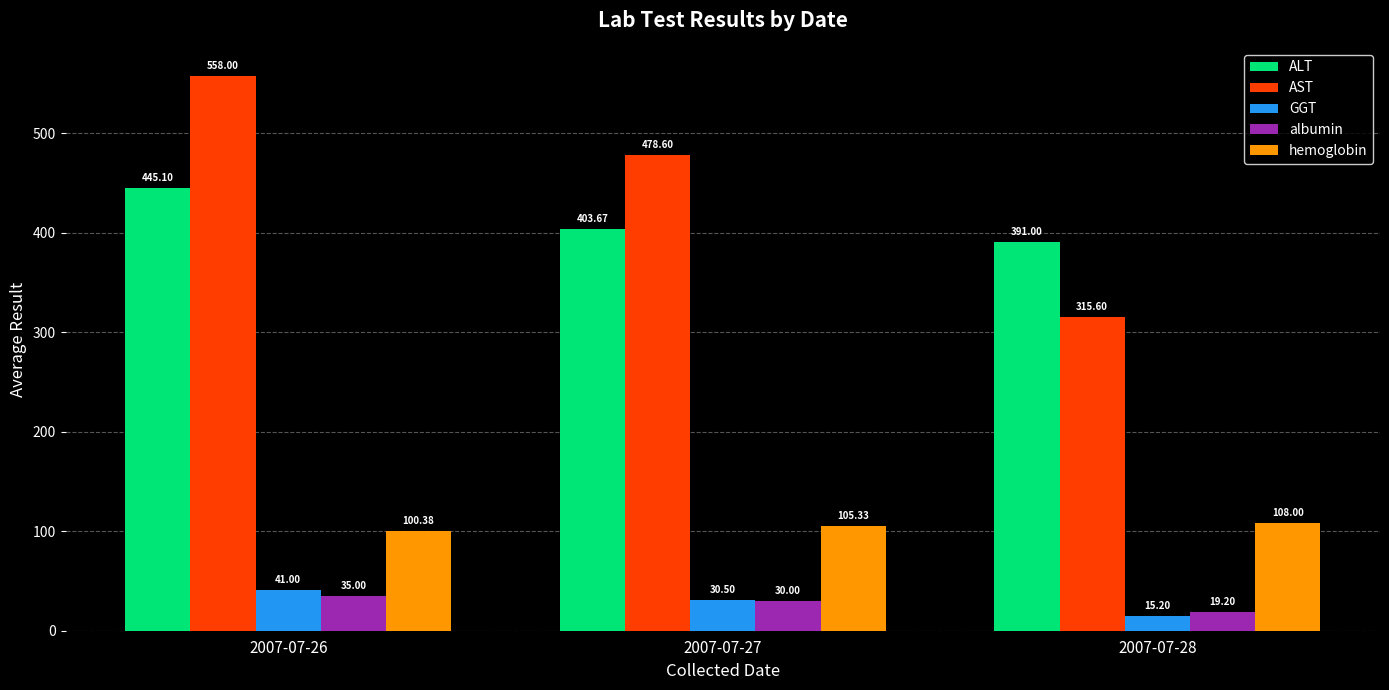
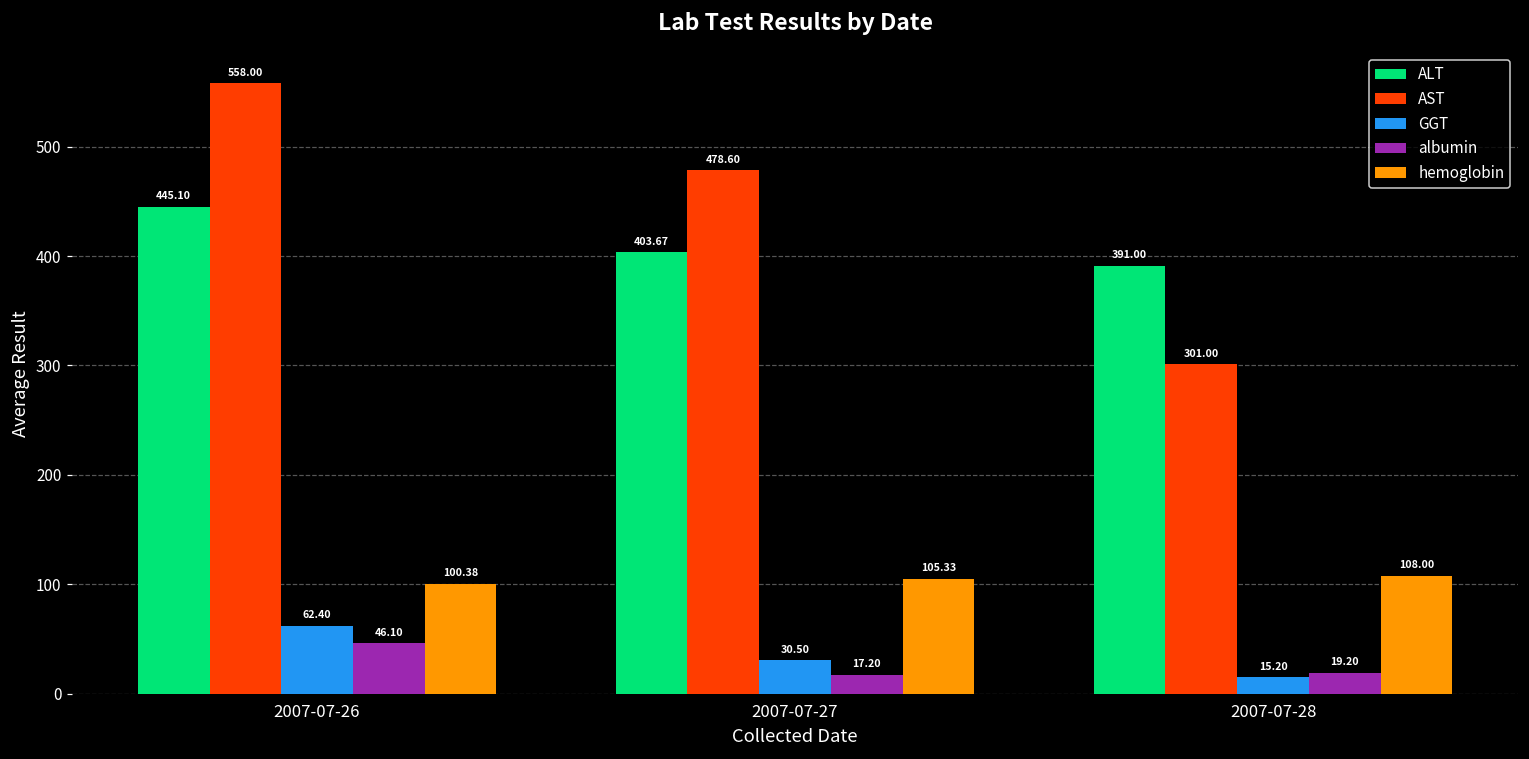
GGT, 2007-07-26: 41.00 -> 62.40
albumin, 2007-07-26: 35.00 -> 46.10
albumin, 2007-07-27: 30.00 -> 17.20
AST, 2007-07-28: 315.60 -> 301.00
